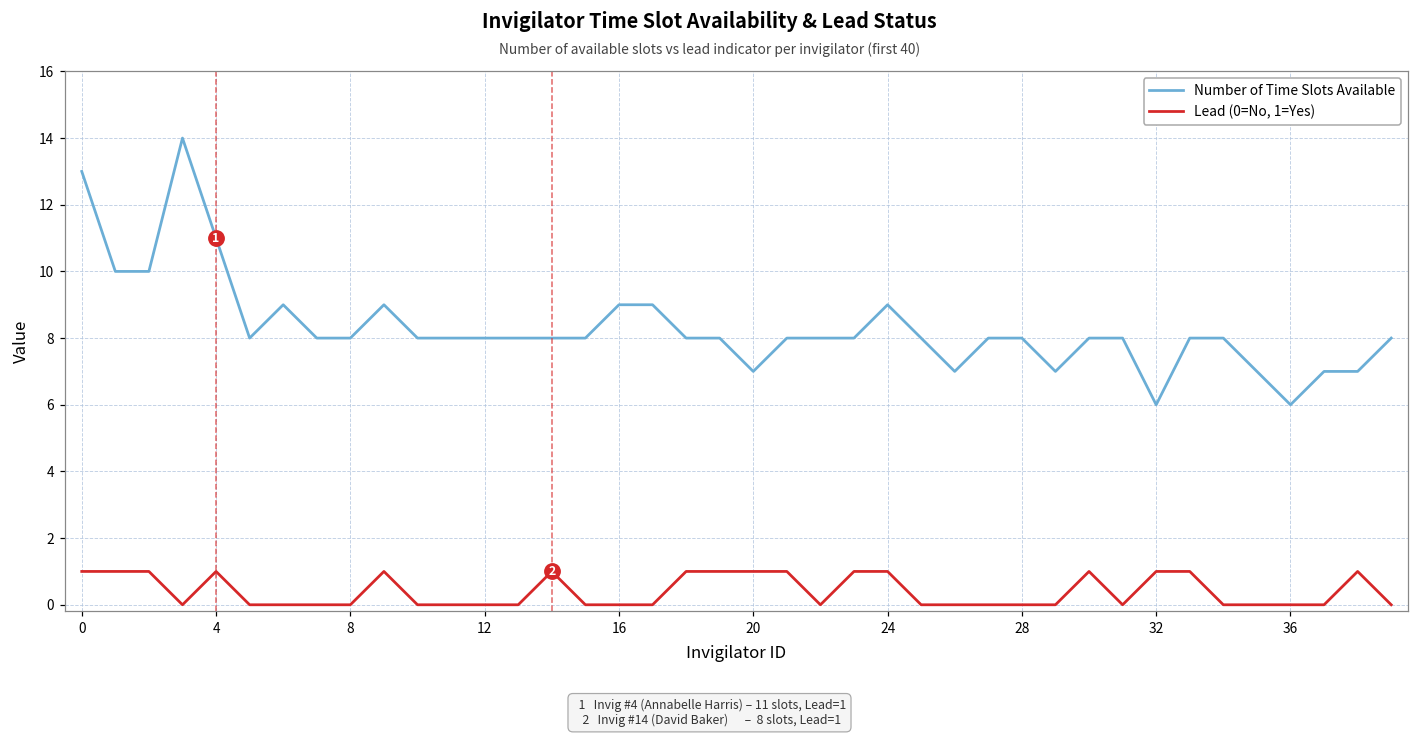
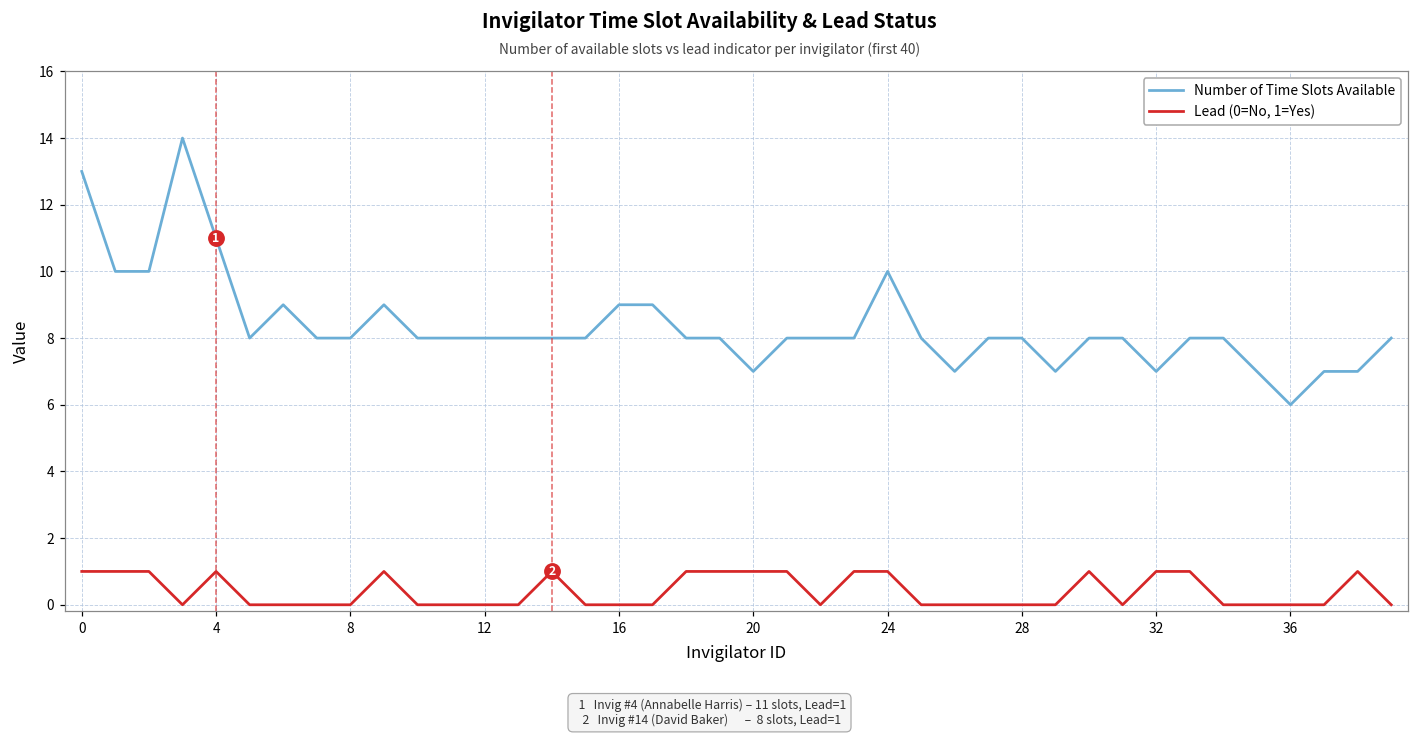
Number of Time Slots Available, 24: 9 -> 10
Number of Time Slots Available, 32: 6 -> 7
